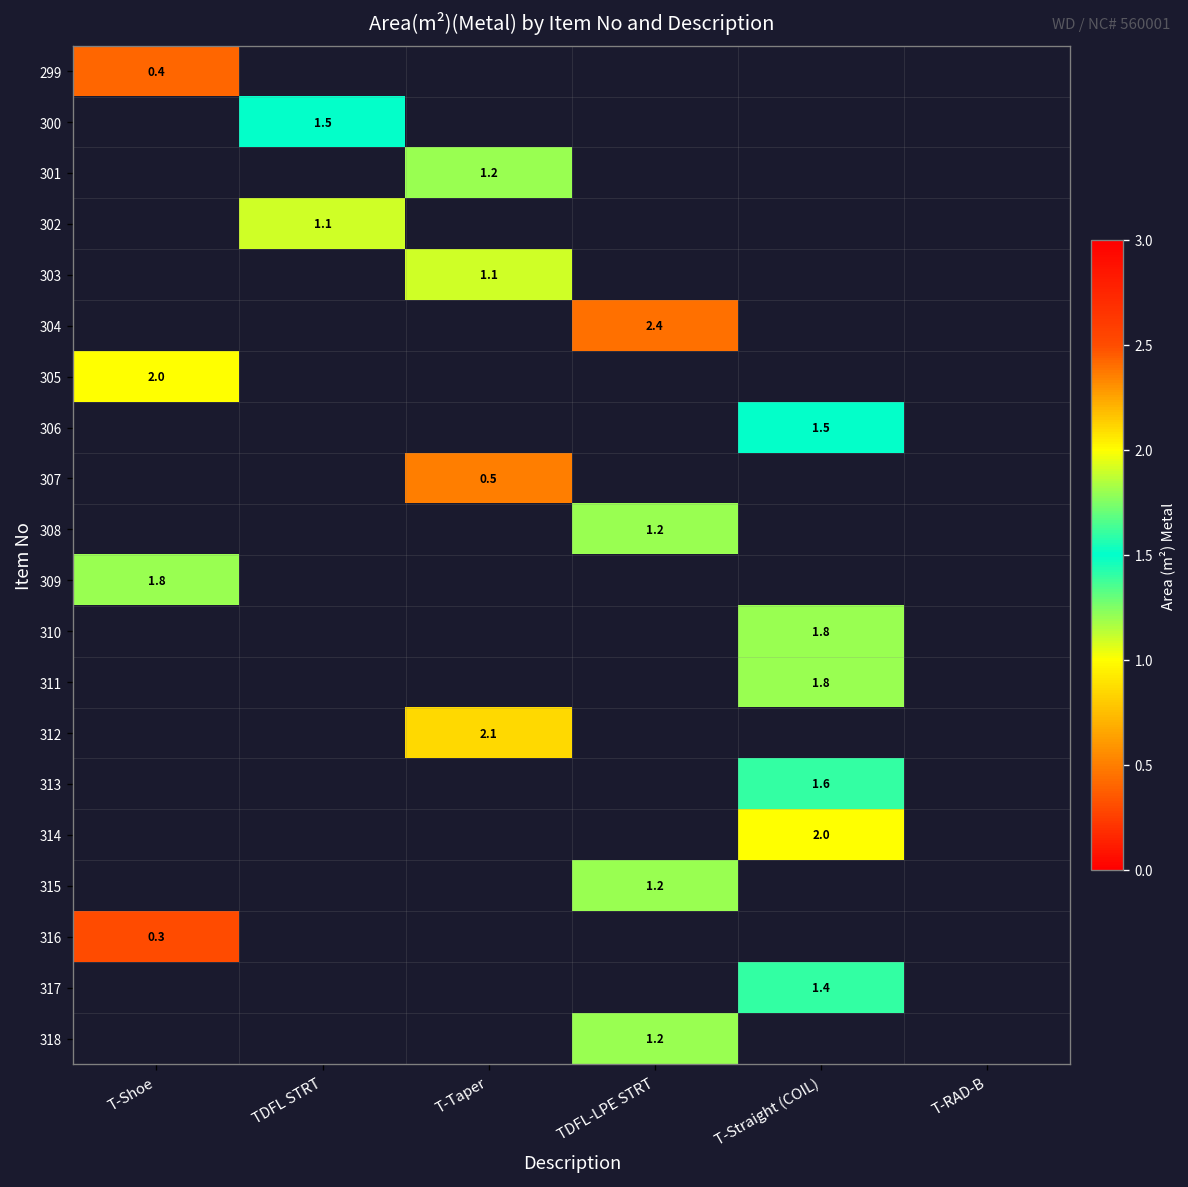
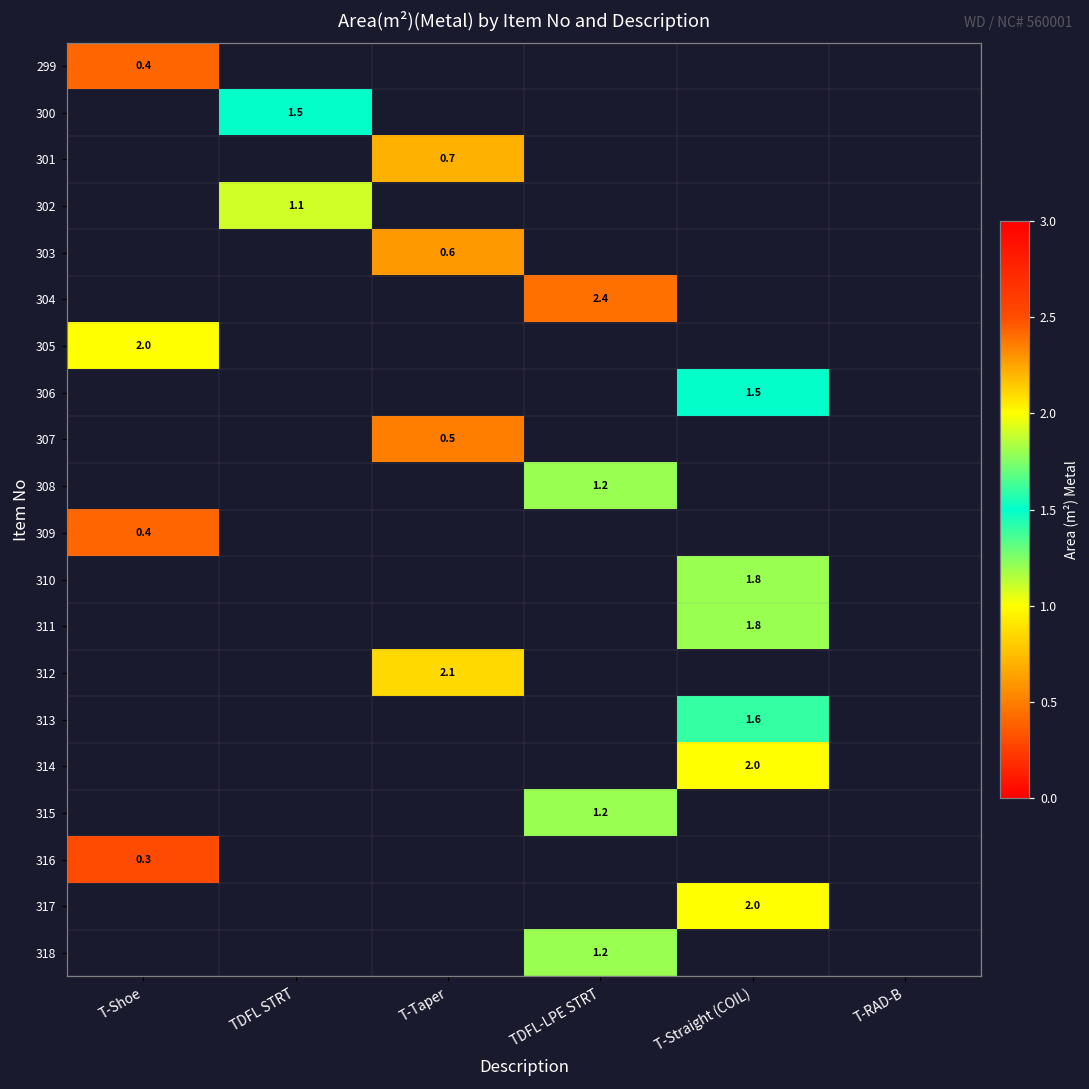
301, T-Taper: 1.2 -> 0.7
303, T-Taper: 1.1 -> 0.6
309, T-Shoe: 1.8 -> 0.4
317, T-Straight (COIL): 1.4 -> 2.0
